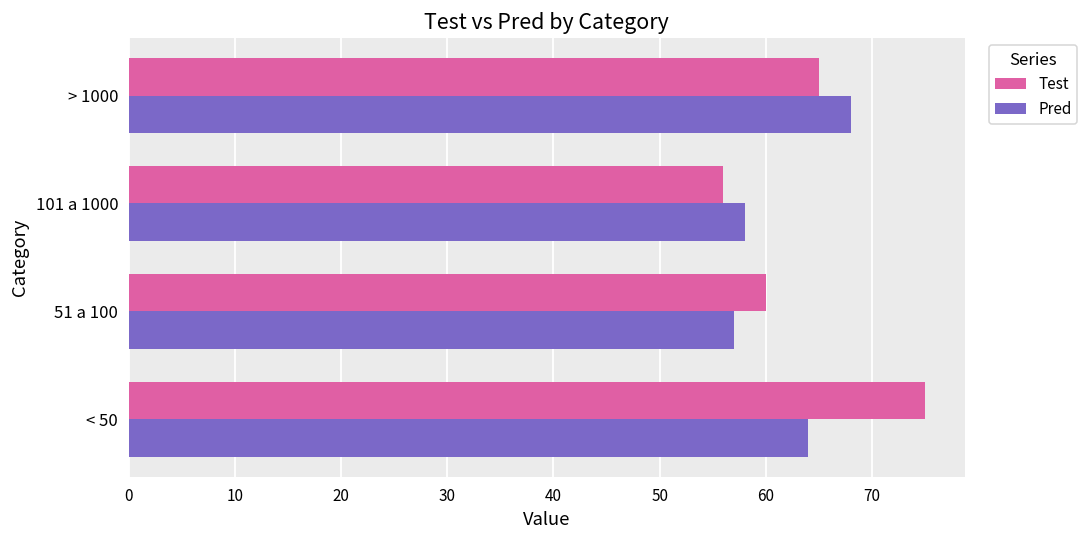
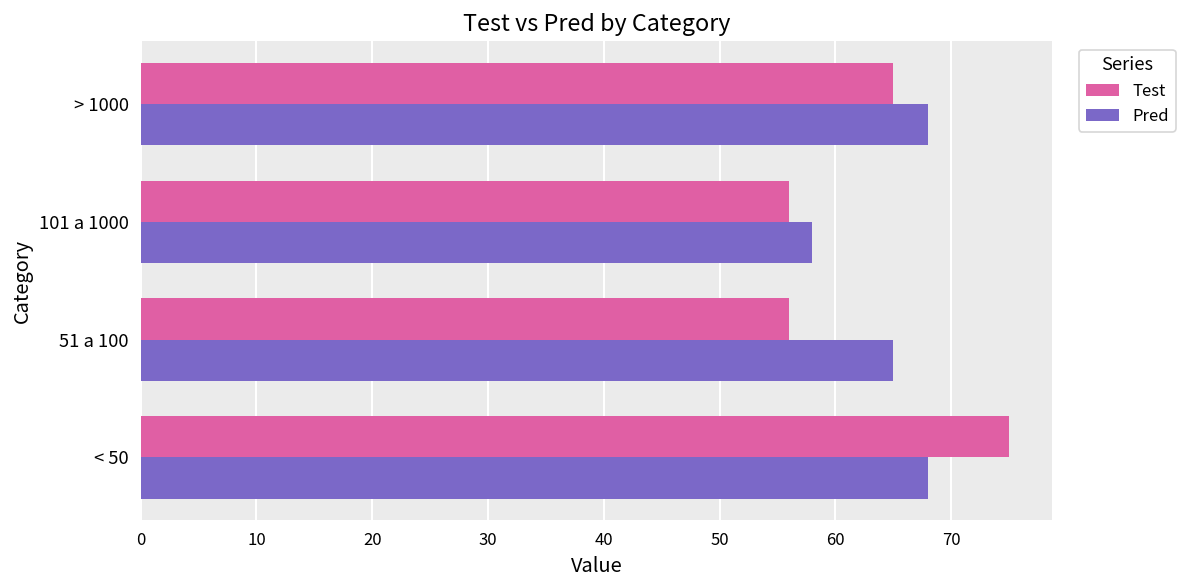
Test, 51 a 100: 60 -> 56
Pred, 51 a 100: 57 -> 65
Pred, < 50: 64 -> 68
